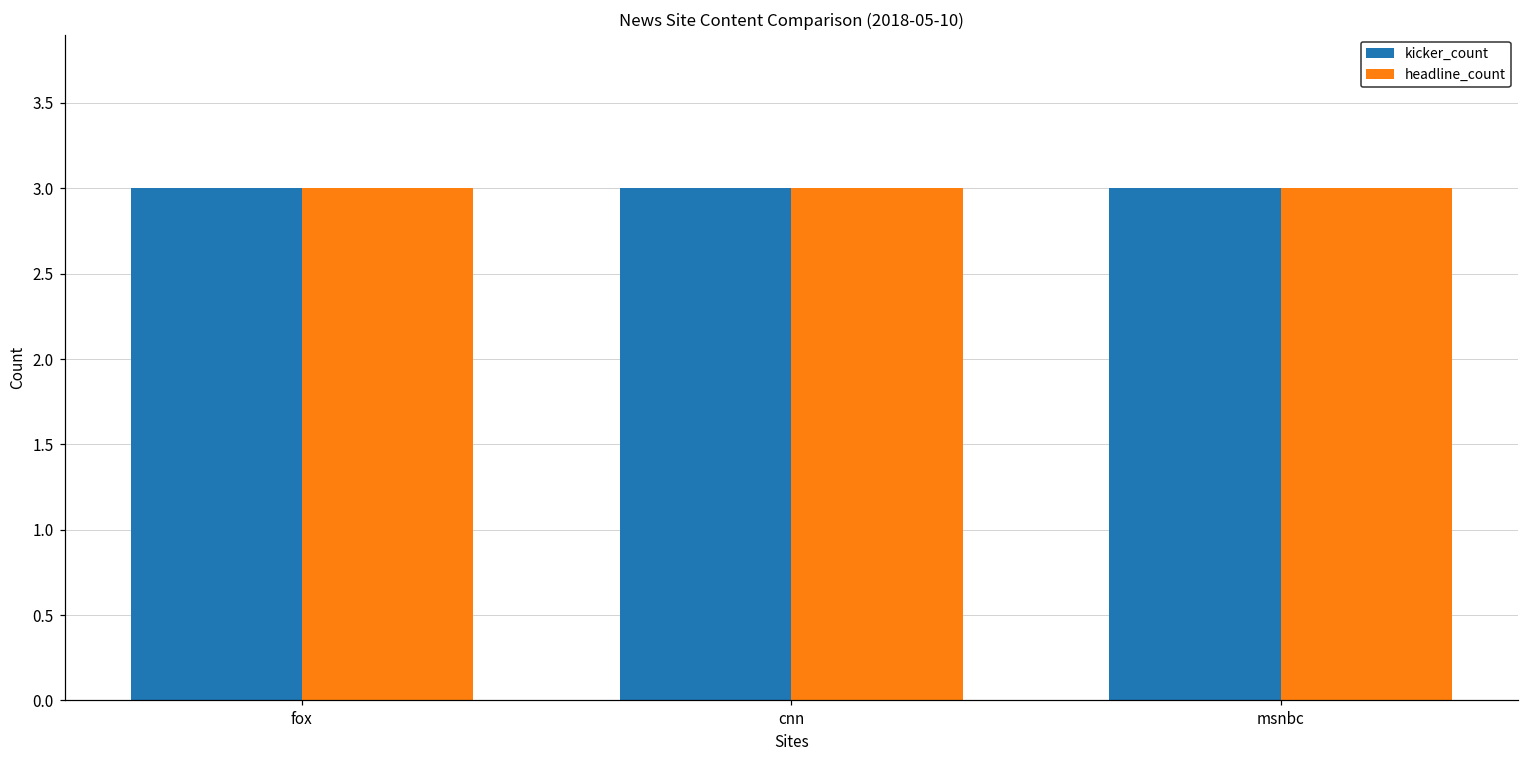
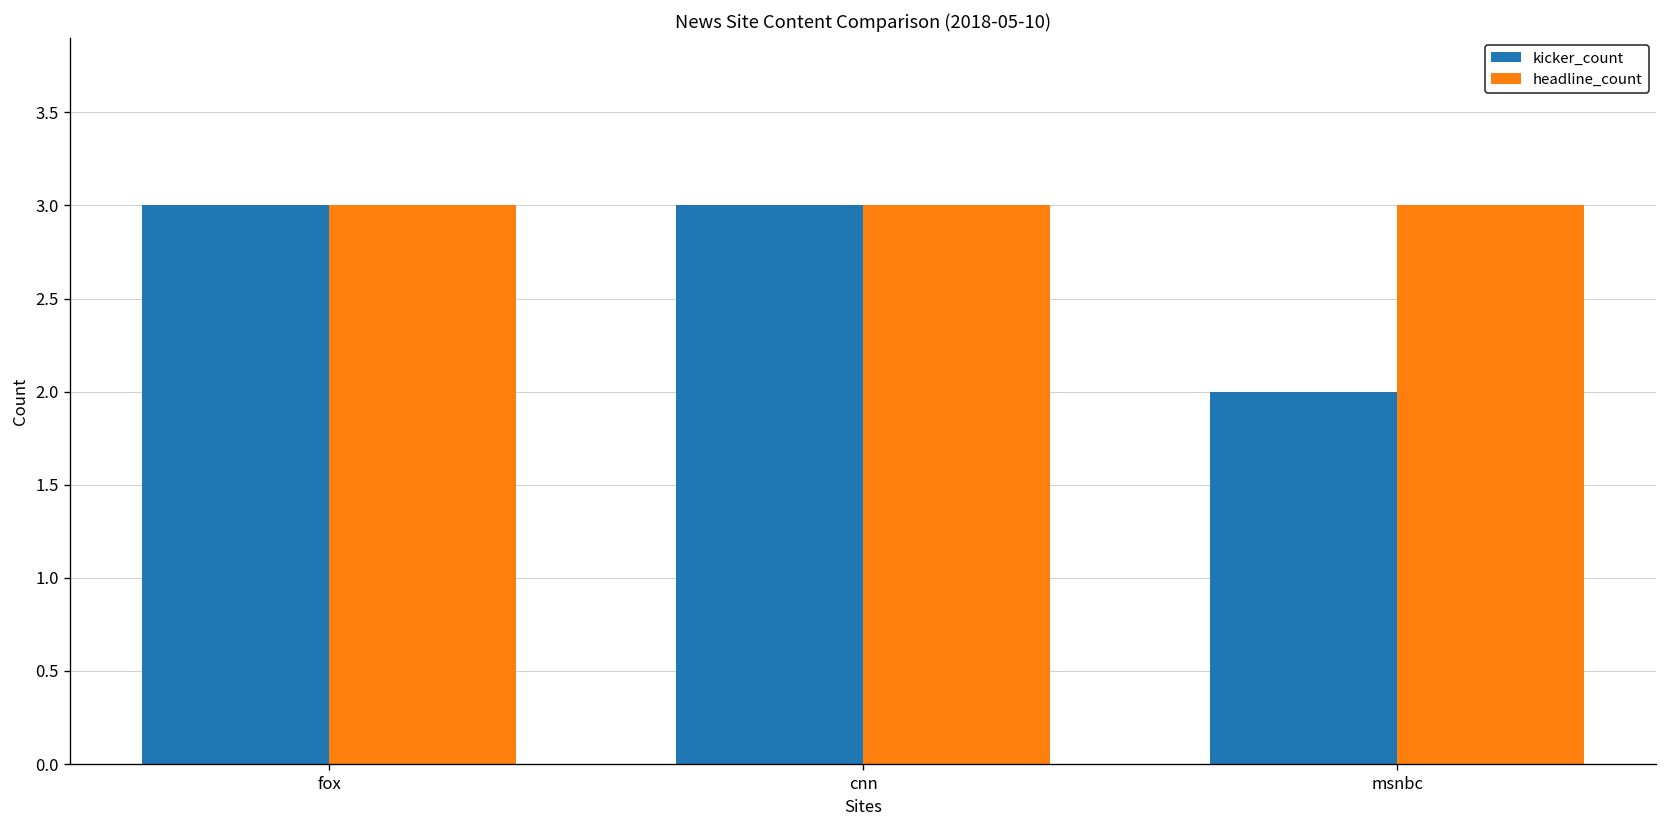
kicker_count, msnbc: 3 -> 2
